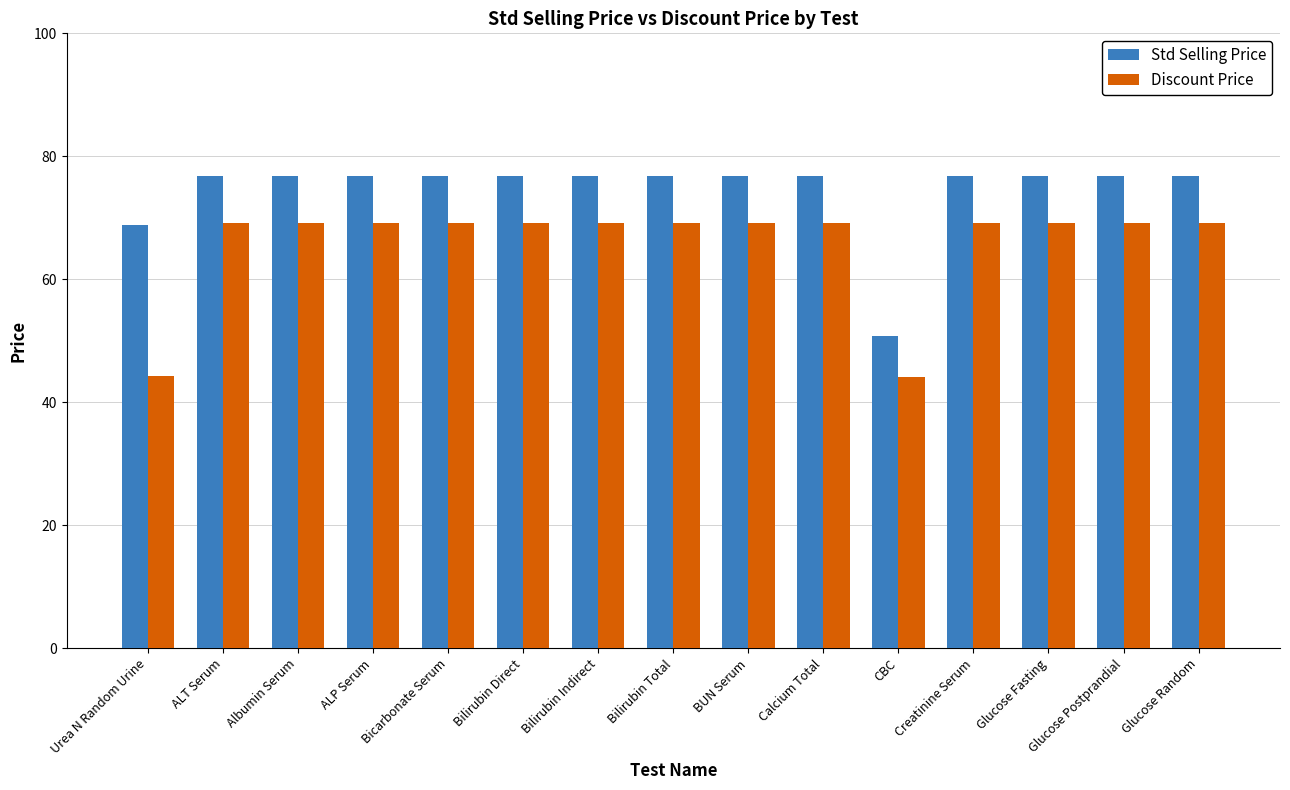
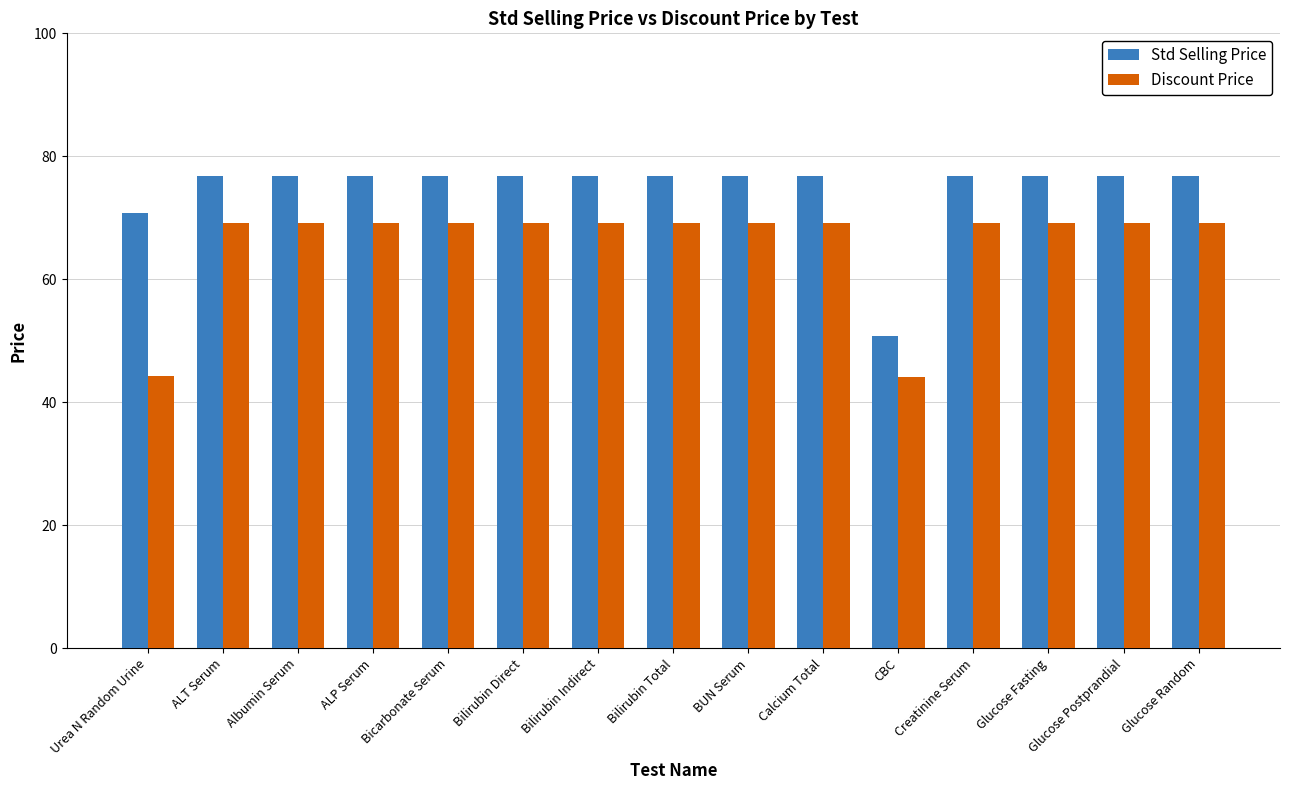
Std Selling Price, Urea N Random Urine: 69 -> 71
